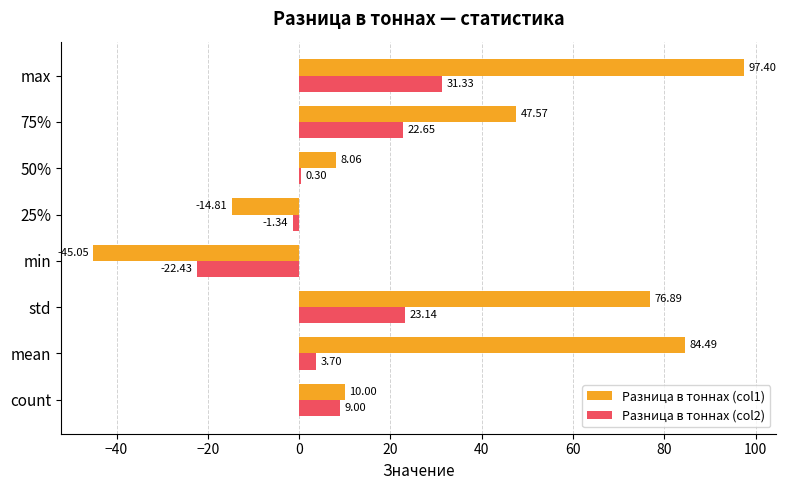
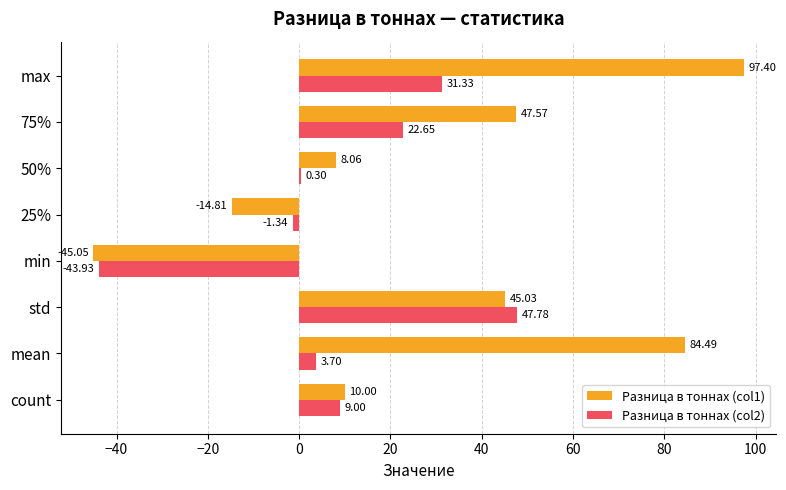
Разница в тоннах (col2), min: -22.43 -> -43.93
Разница в тоннах (col1), std: 76.89 -> 45.03
Разница в тоннах (col2), std: 23.14 -> 47.78
